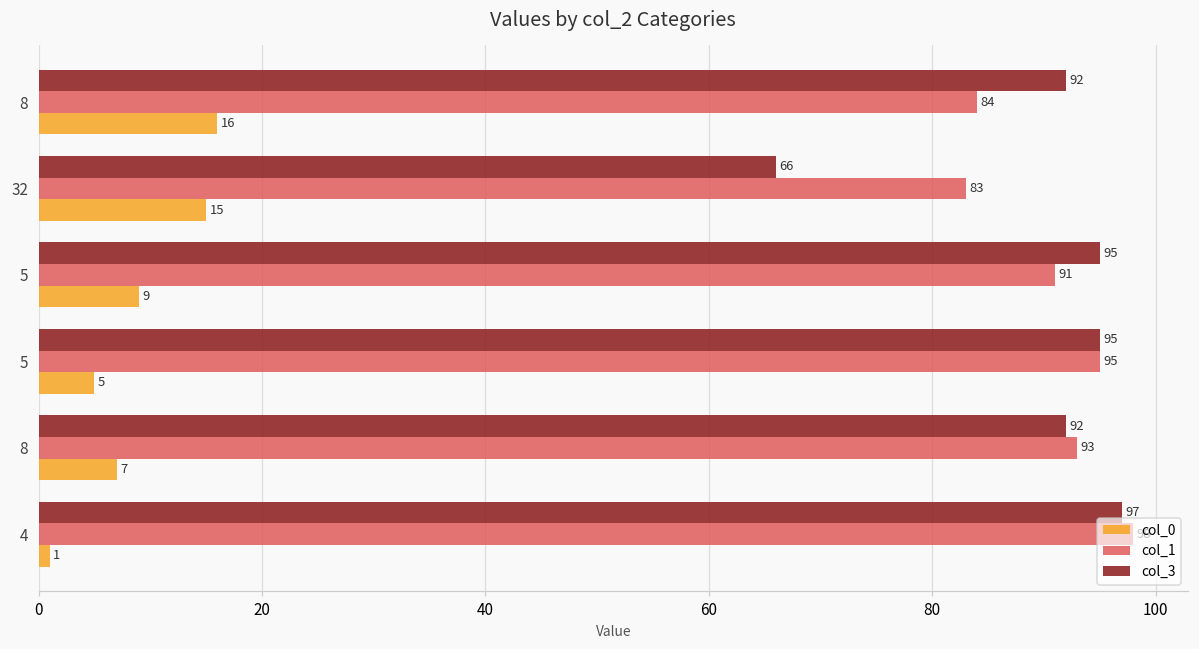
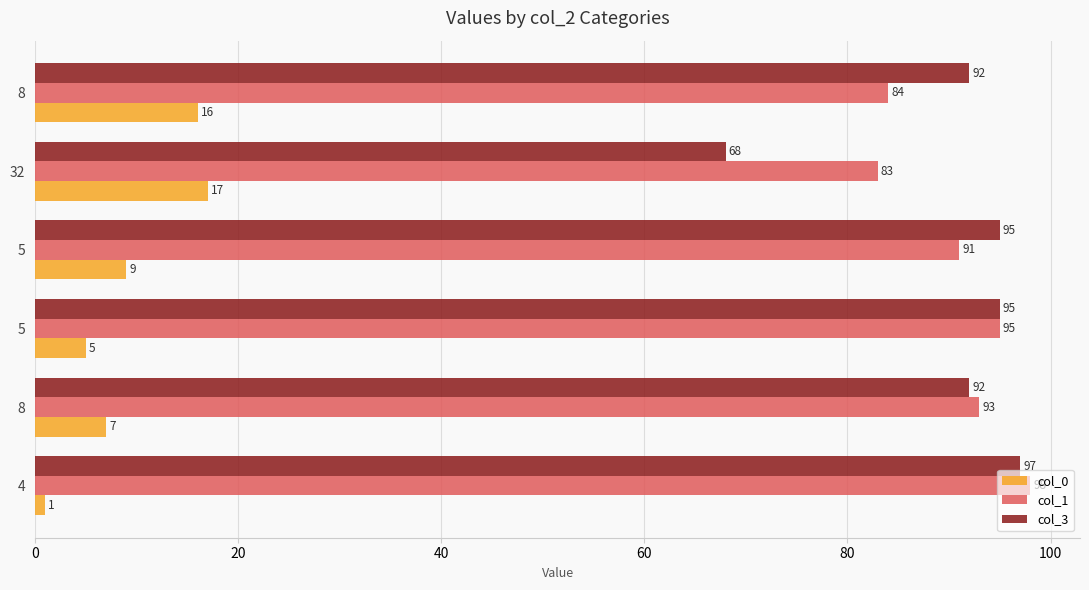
col_3, 32: 66 -> 68
col_0, 32: 15 -> 17
